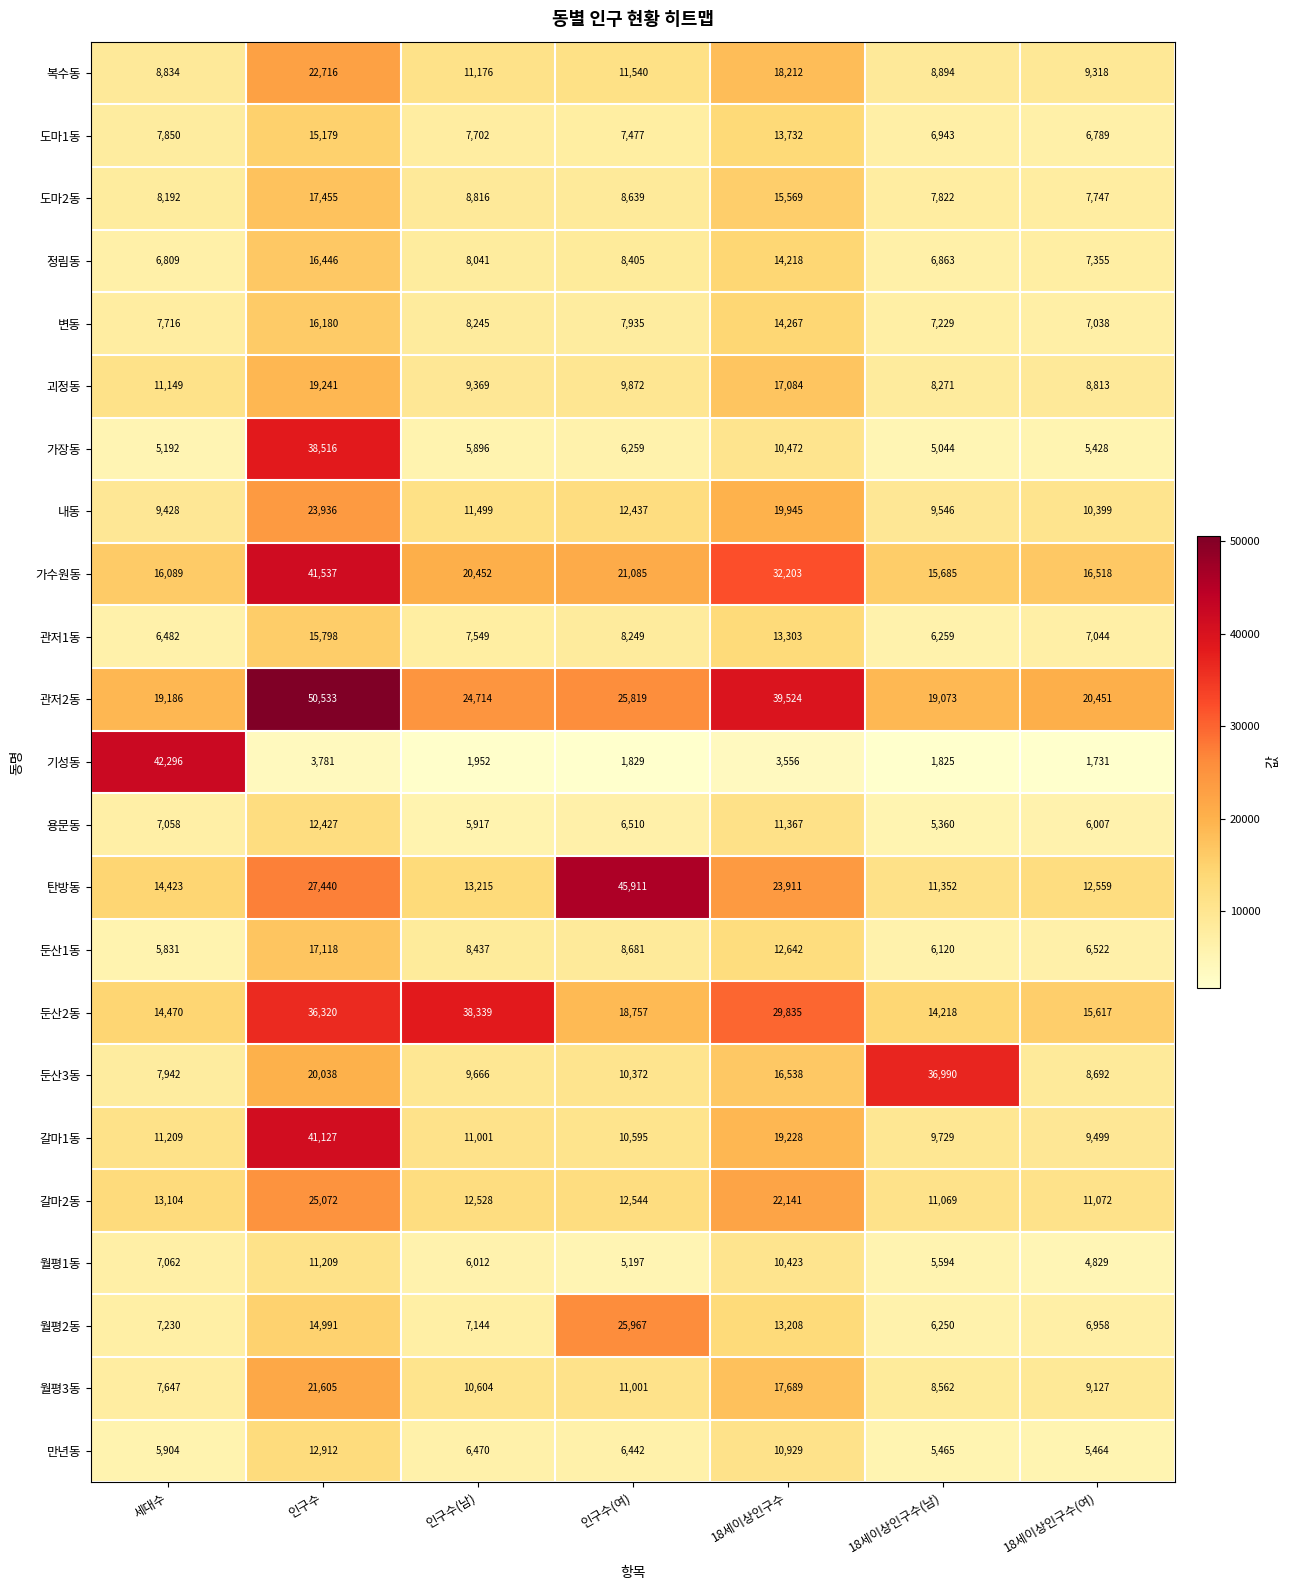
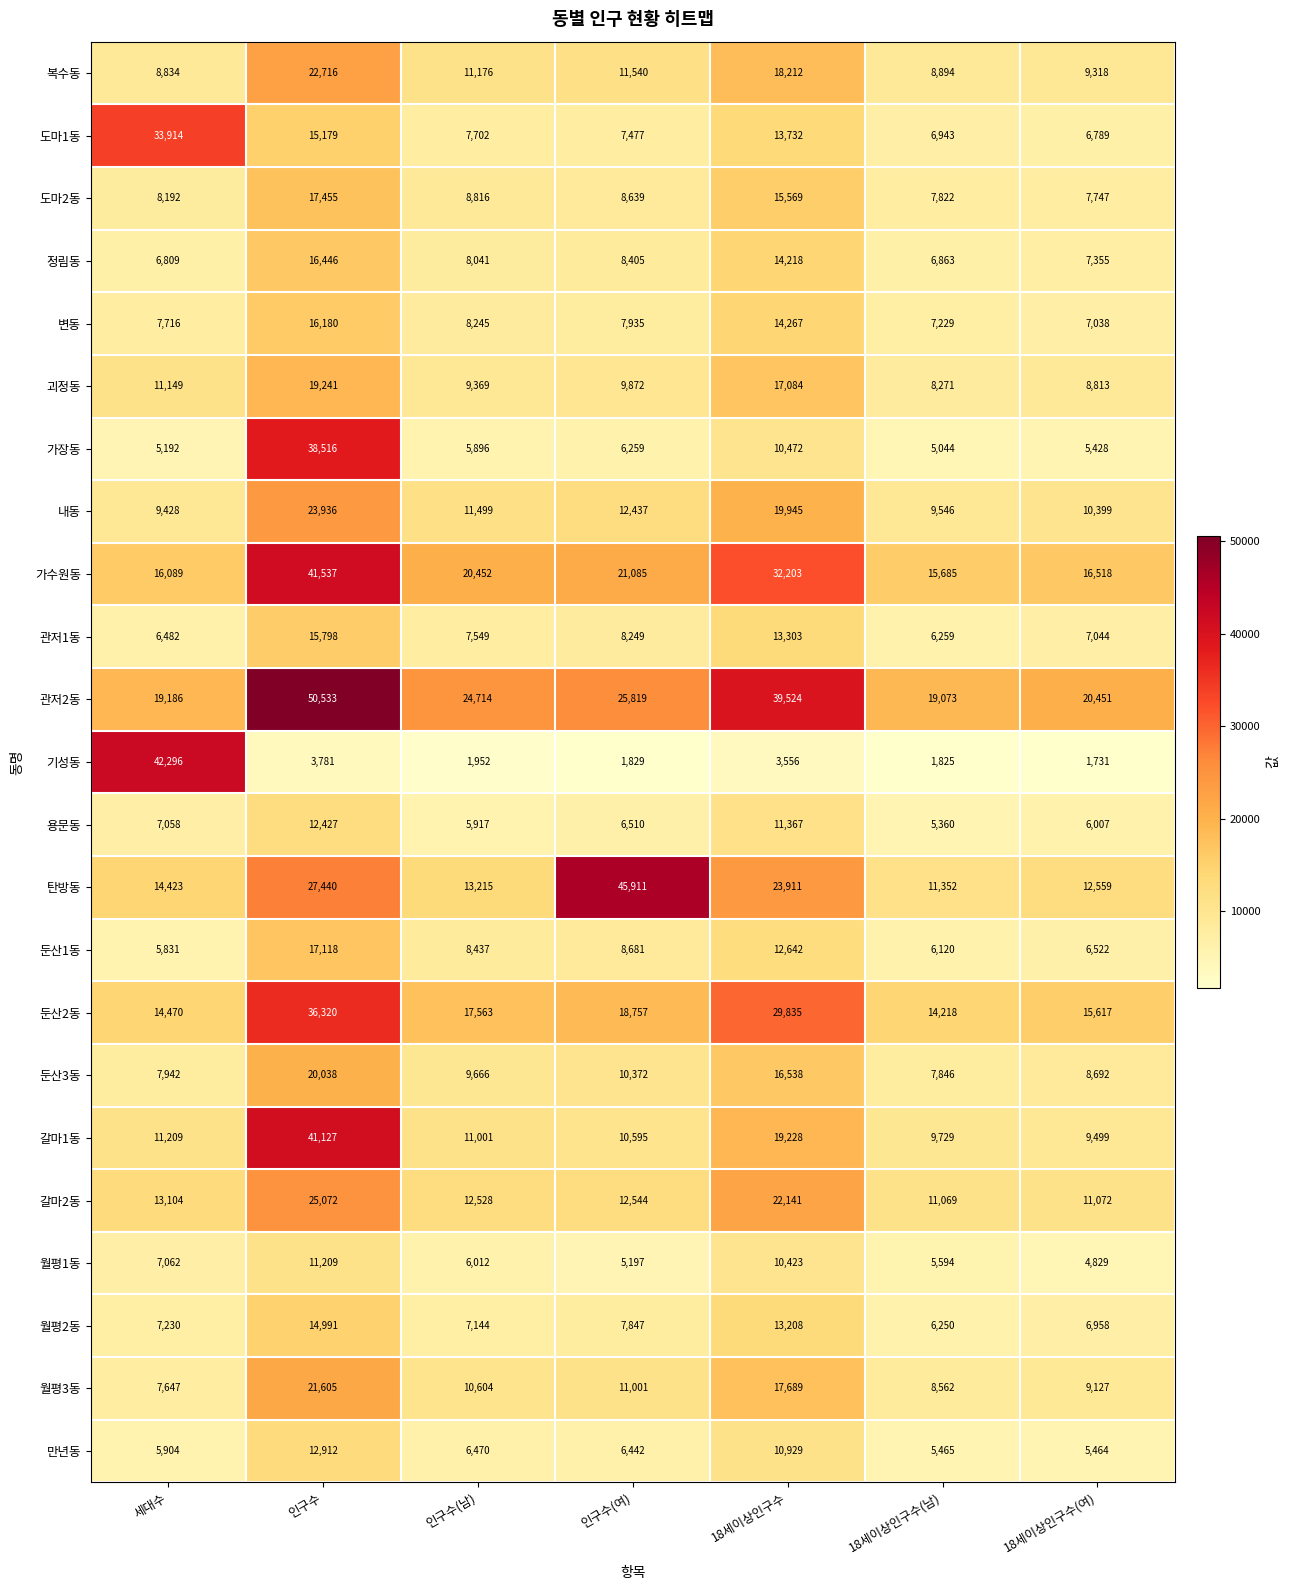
도마1동, 세대수: 7,850 -> 33,914
둔산2동, 인구수(남): 38,339 -> 17,563
둔산3동, 18세이상인구수(남): 36,990 -> 7,846
월평2동, 인구수(여): 25,967 -> 7,847
